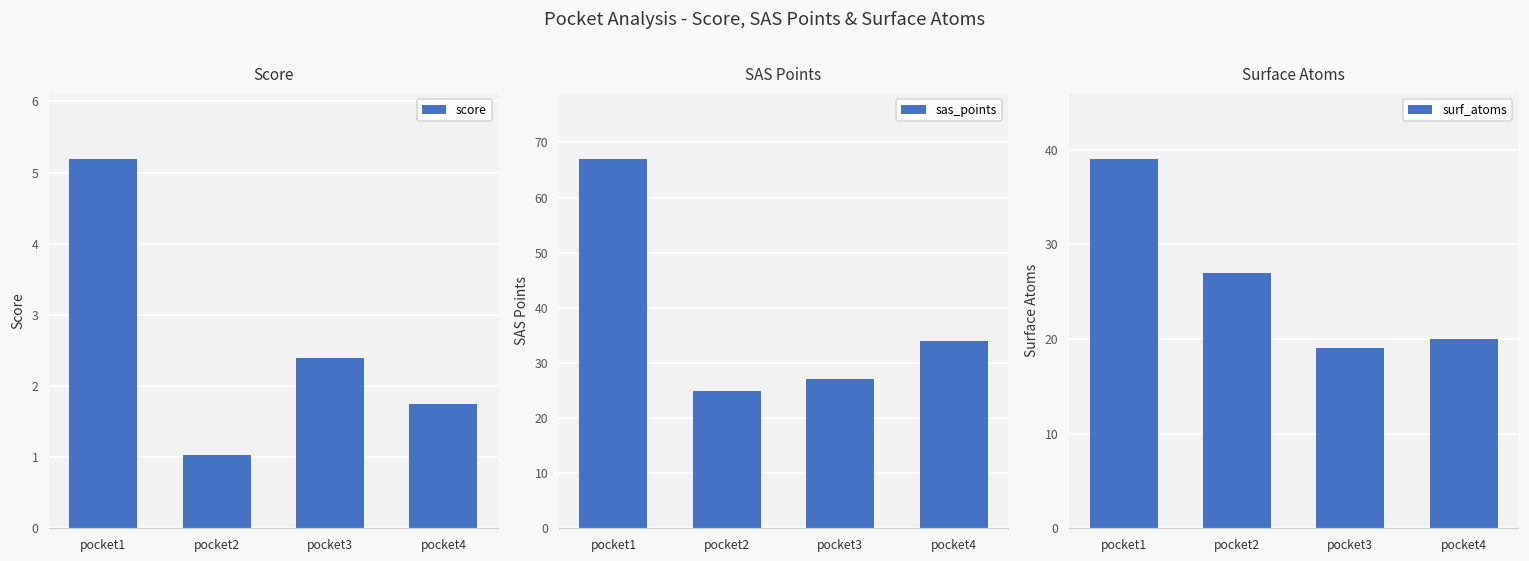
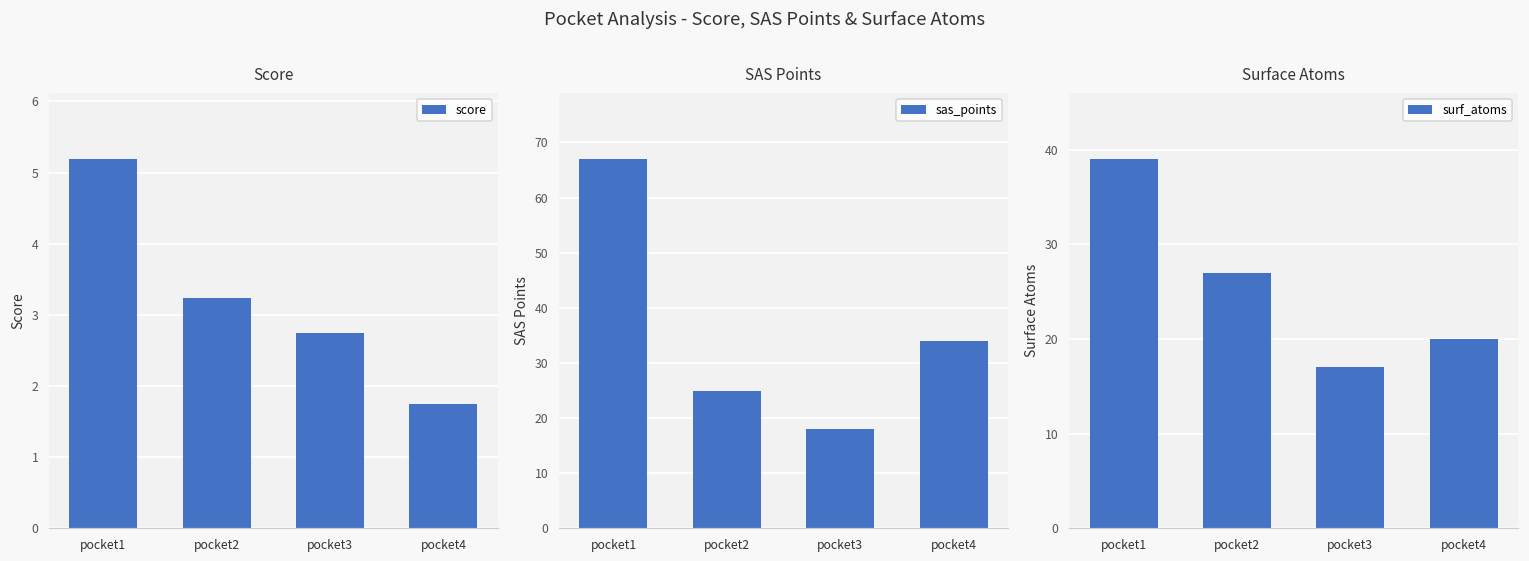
Score, pocket2: 1.0 -> 3.2
Score, pocket3: 2.4 -> 2.8
SAS Points, pocket3: 27 -> 18
Surface Atoms, pocket3: 19 -> 17
